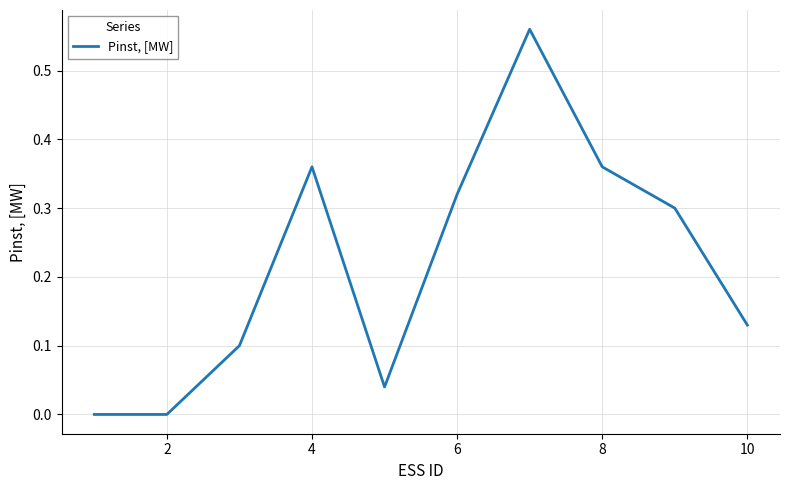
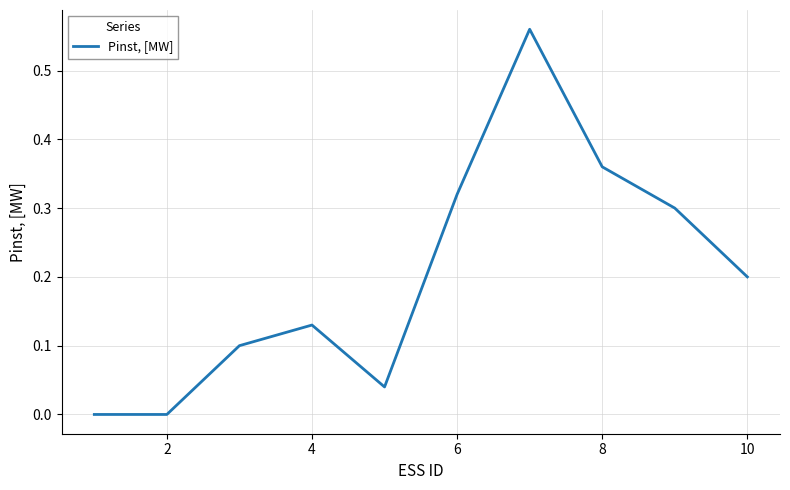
4: 0.36 -> 0.13
10: 0.13 -> 0.20
